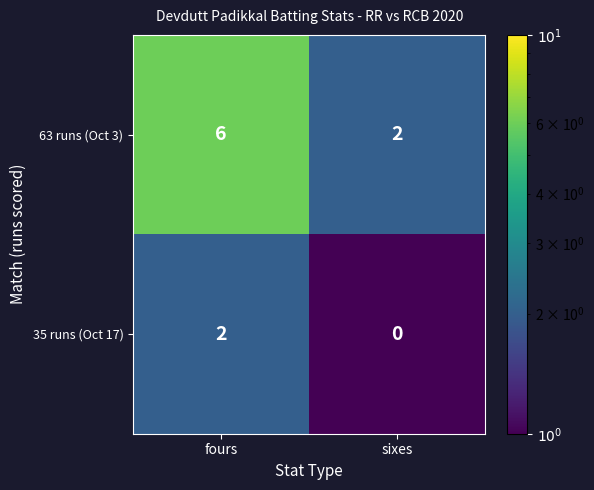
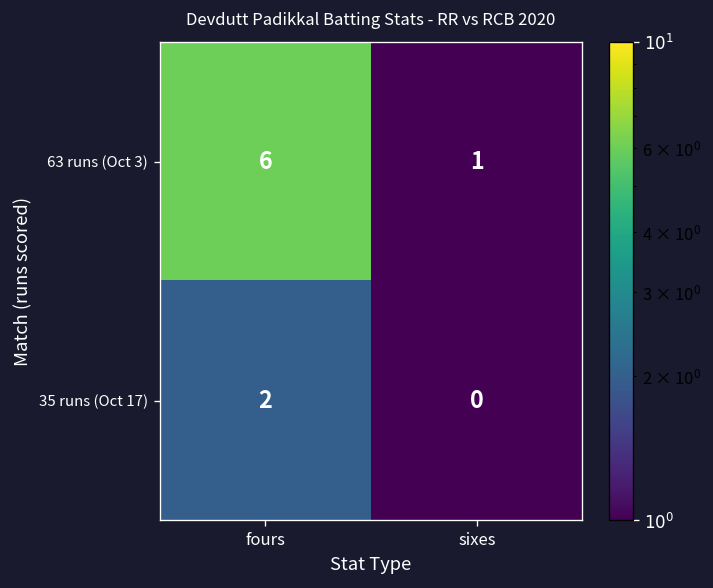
63 runs (Oct 3), sixes: 2 -> 1
